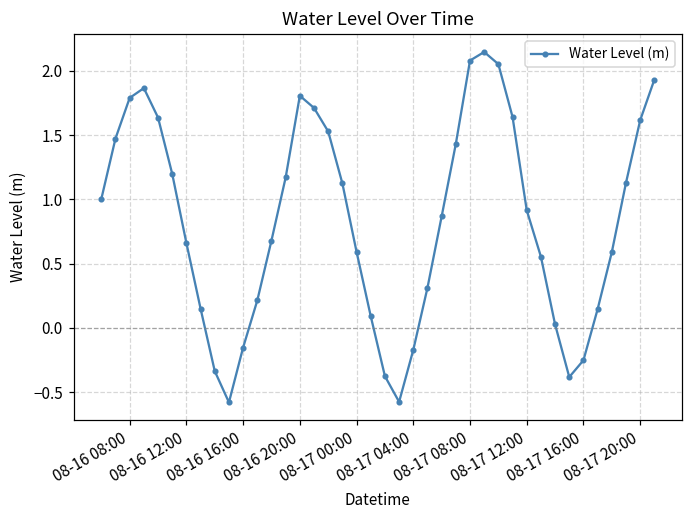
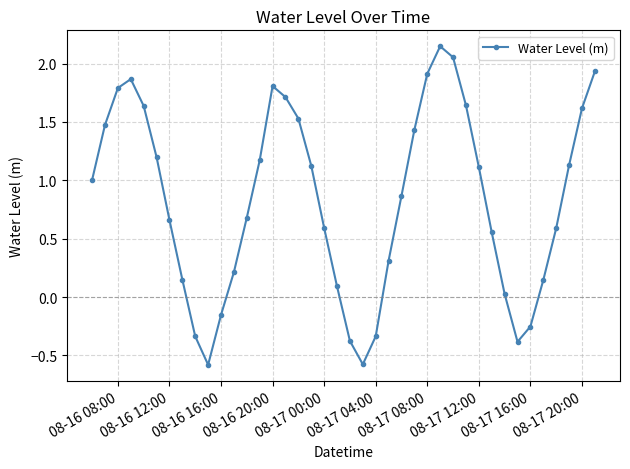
08-17 04:00: -0.17 -> -0.34
08-17 08:00: 2.08 -> 1.91
08-17 12:00: 0.92 -> 1.11
